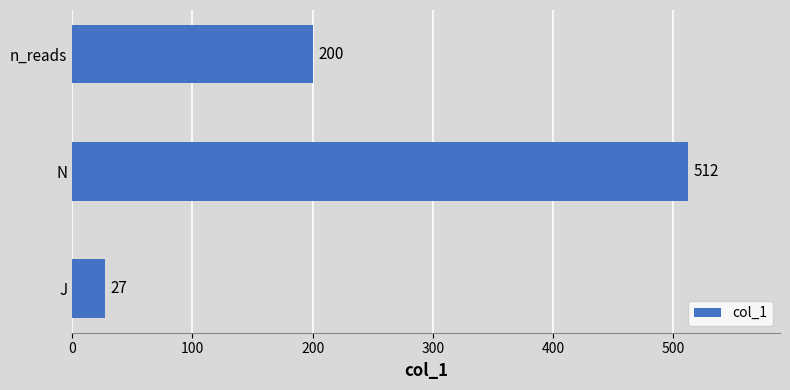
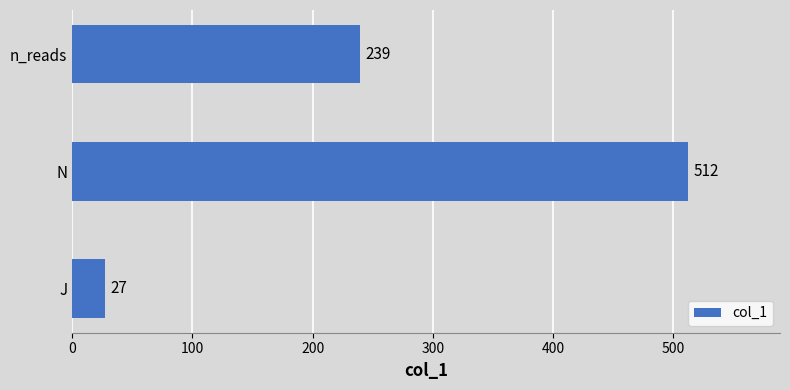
n_reads: 200 -> 239
